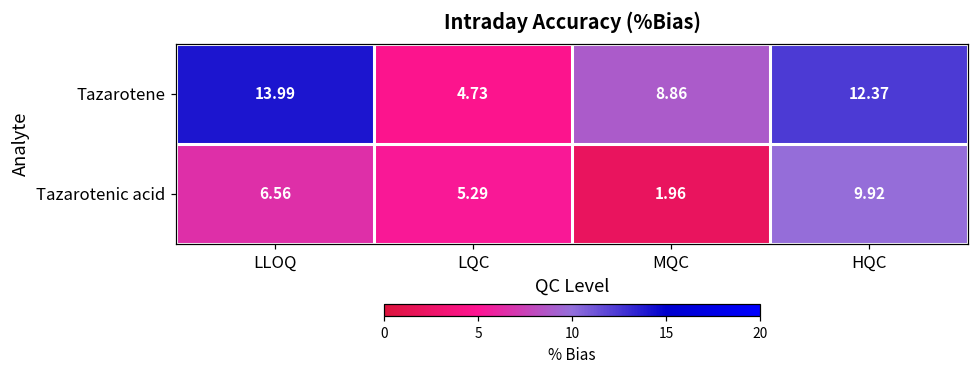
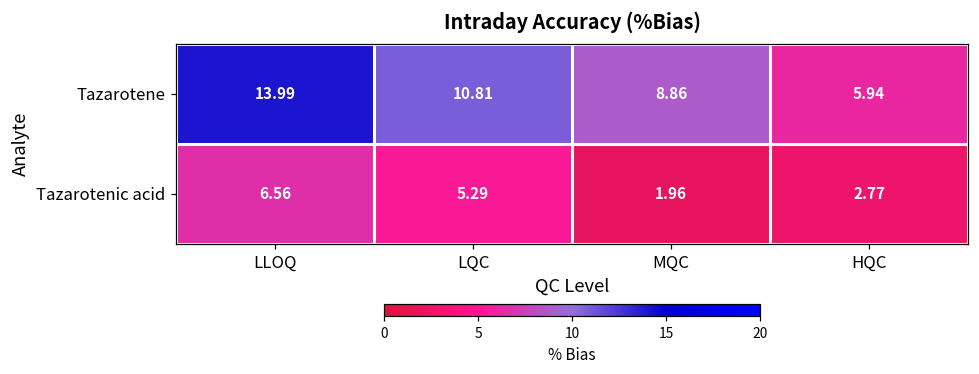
Tazarotene, LQC: 4.73 -> 10.81
Tazarotene, HQC: 12.37 -> 5.94
Tazarotenic acid, HQC: 9.92 -> 2.77
